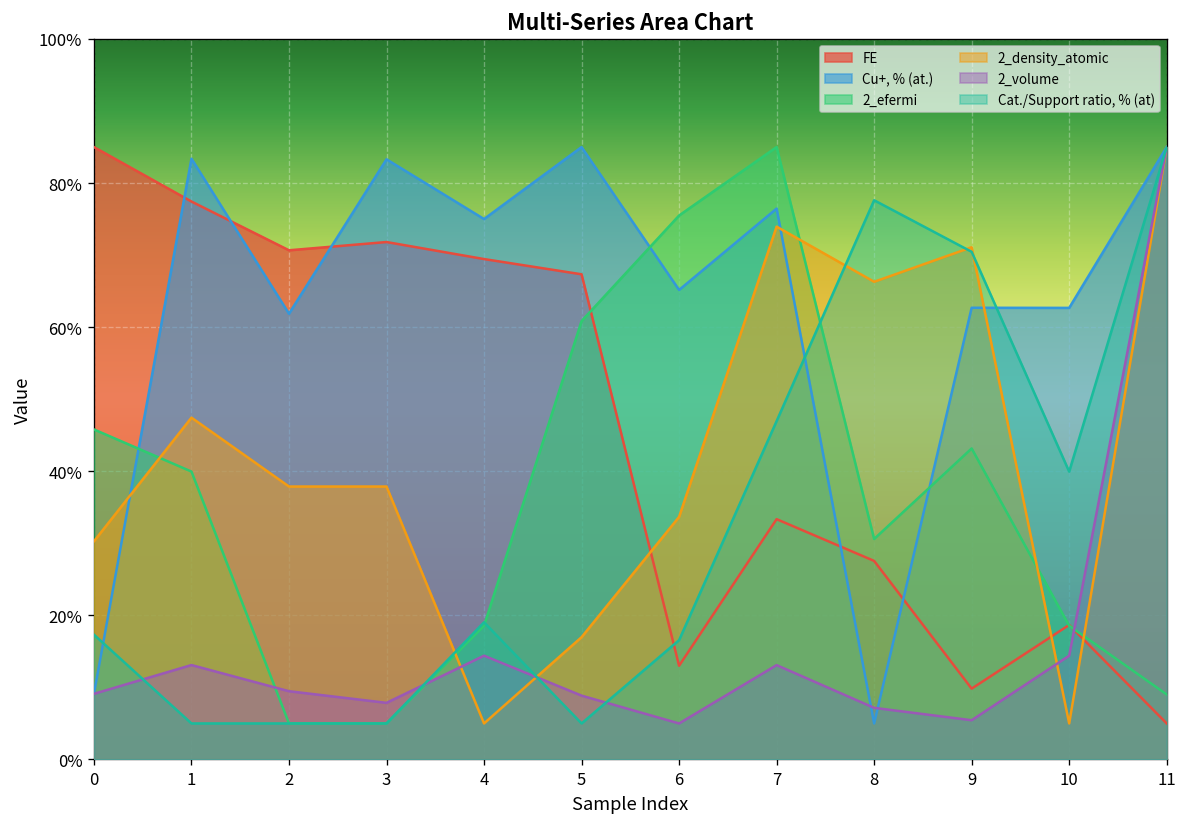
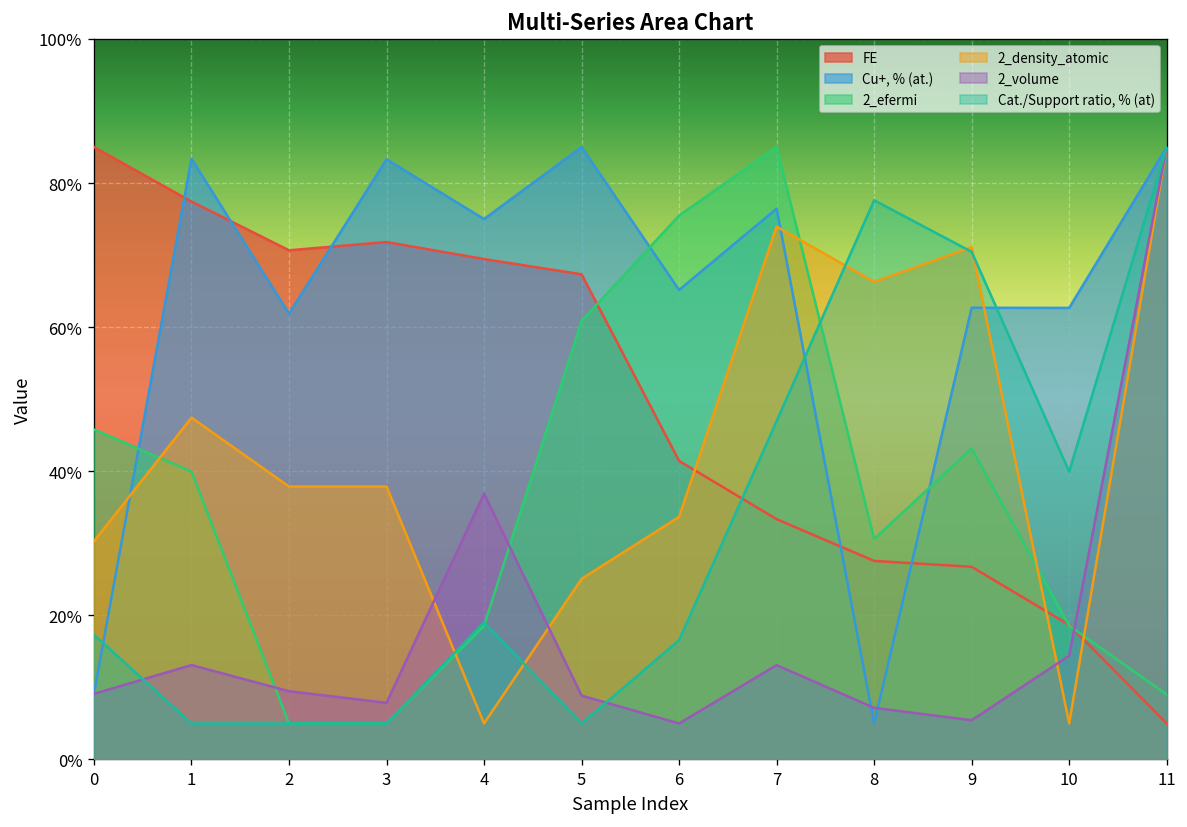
2_volume, 4: 14% -> 37%
2_density_atomic, 5: 17% -> 25%
FE, 6: 13% -> 41%
FE, 9: 10% -> 27%
